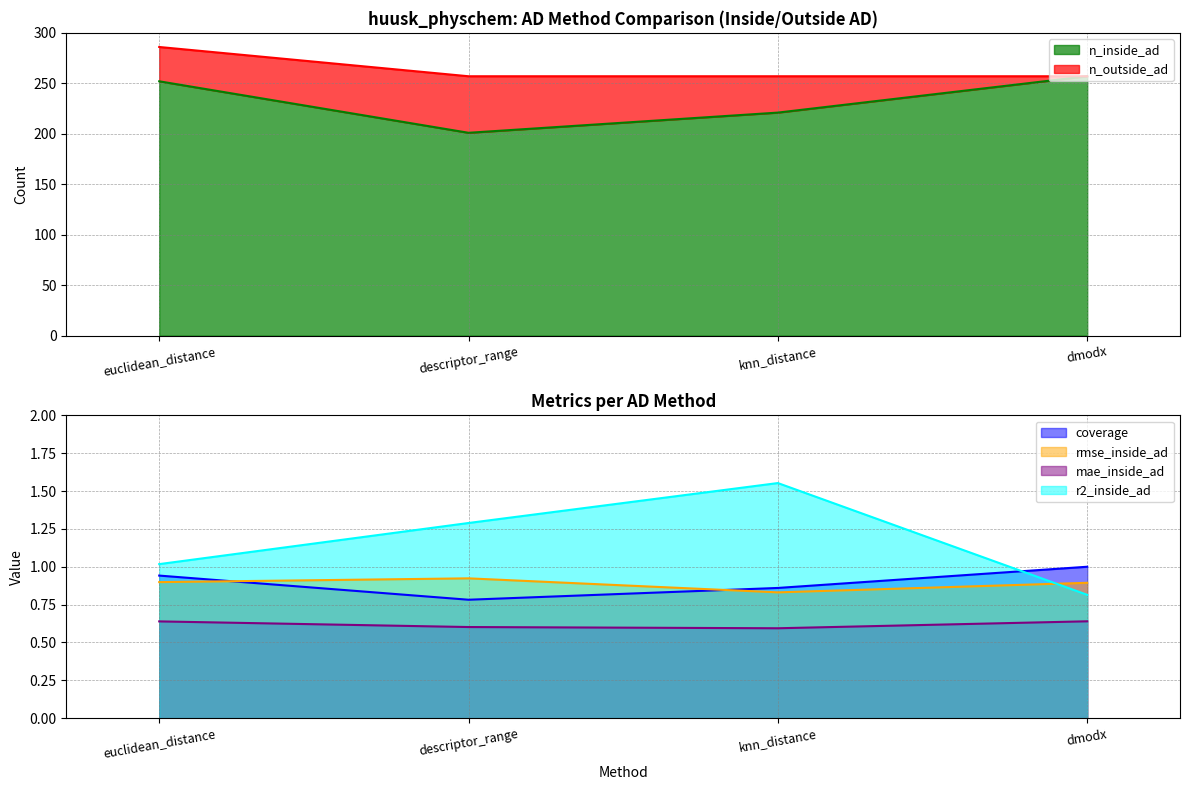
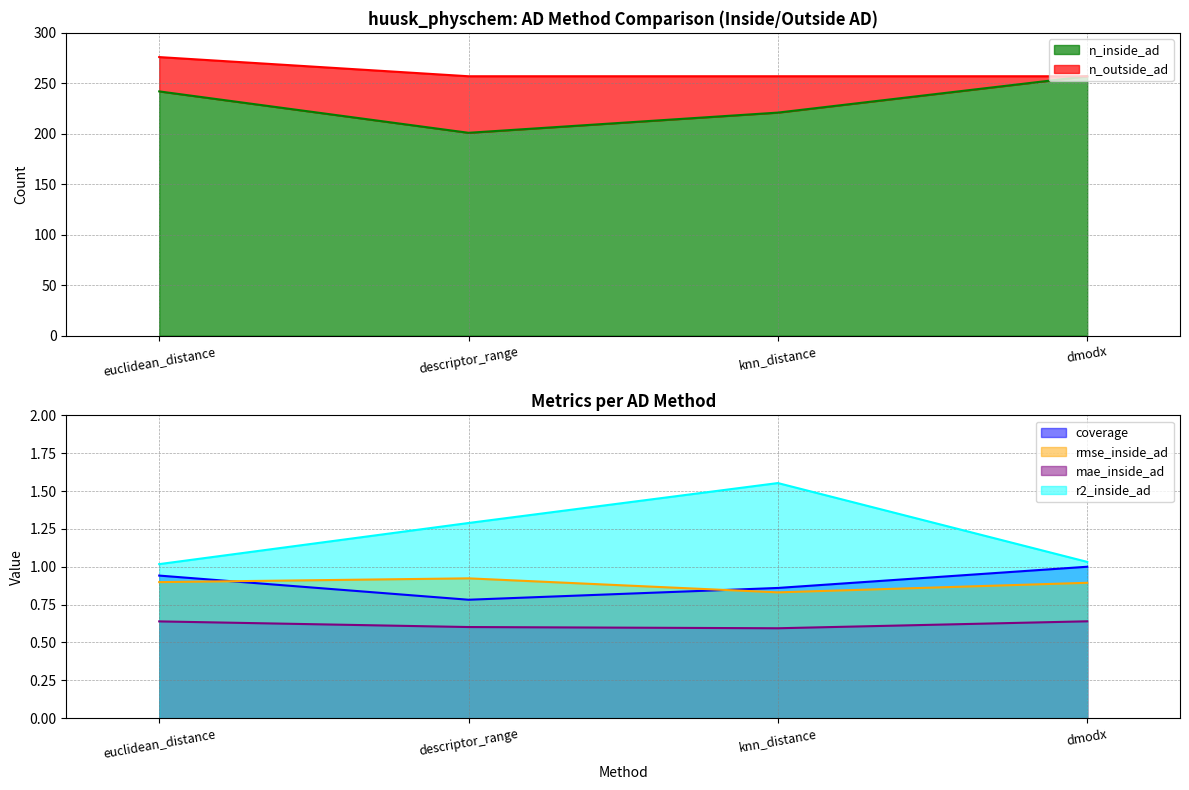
huusk_physchem: AD Method Comparison (Inside/Outside AD), n_inside_ad, euclidean_distance: 252 -> 242
Metrics per AD Method, r2_inside_ad, dmodx: 0.81 -> 1.03
